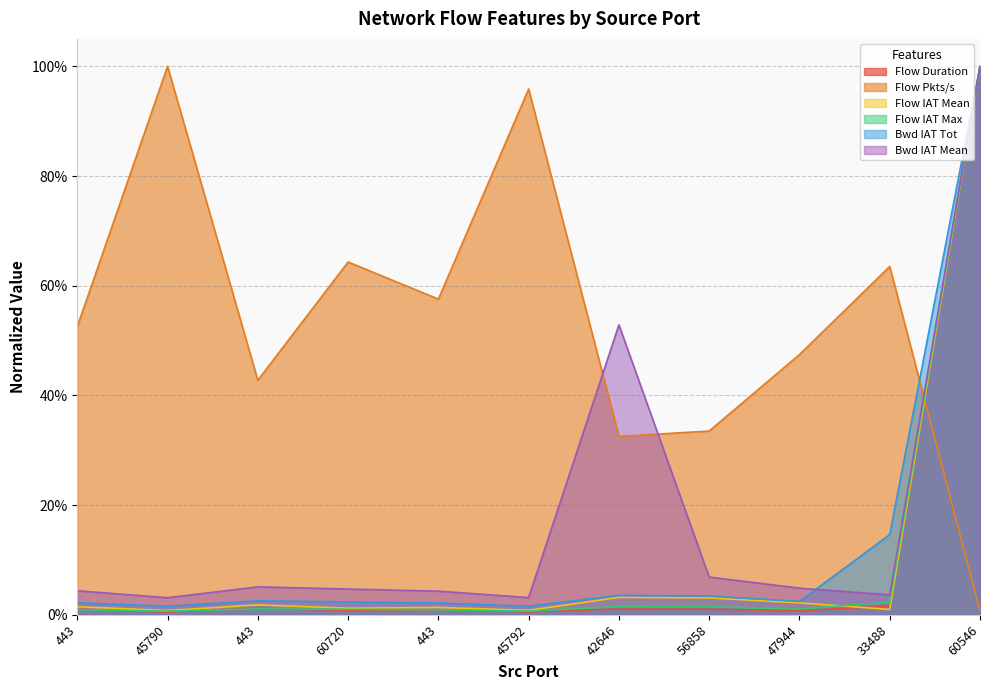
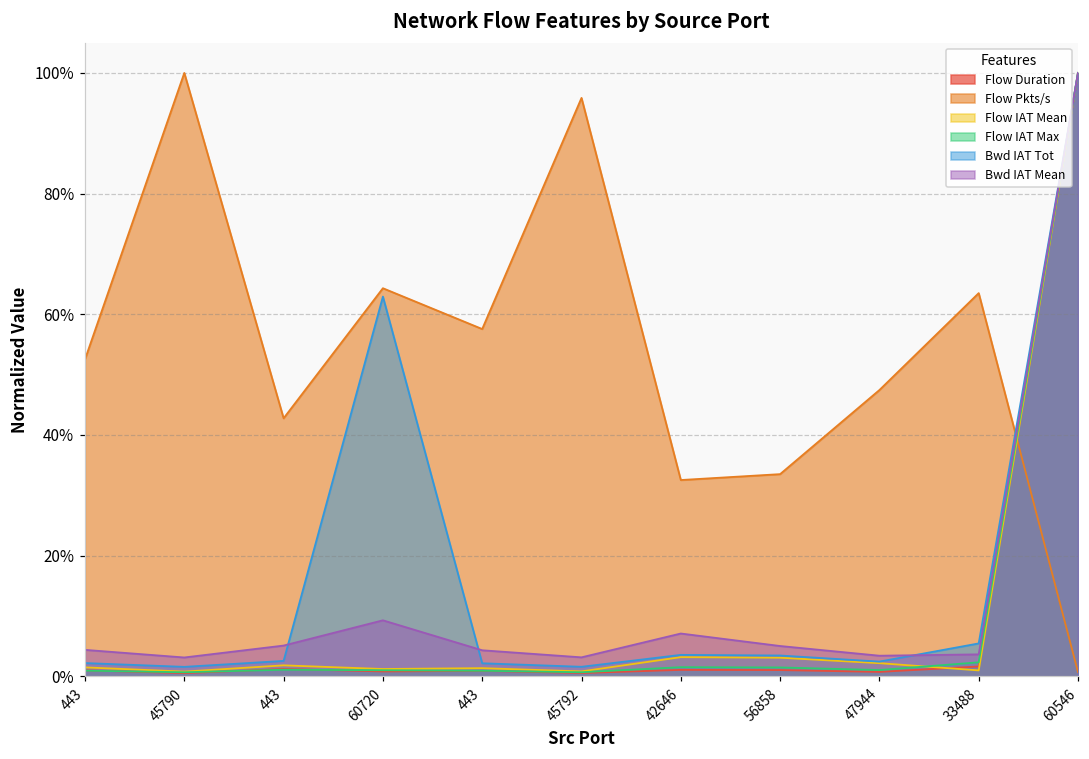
Bwd IAT Tot, 60720: 2% -> 63%
Bwd IAT Mean, 60720: 5% -> 9%
Bwd IAT Mean, 42646: 53% -> 7%
Bwd IAT Mean, 56858: 7% -> 5%
Bwd IAT Mean, 47944: 5% -> 3%
Bwd IAT Tot, 33488: 15% -> 5%
